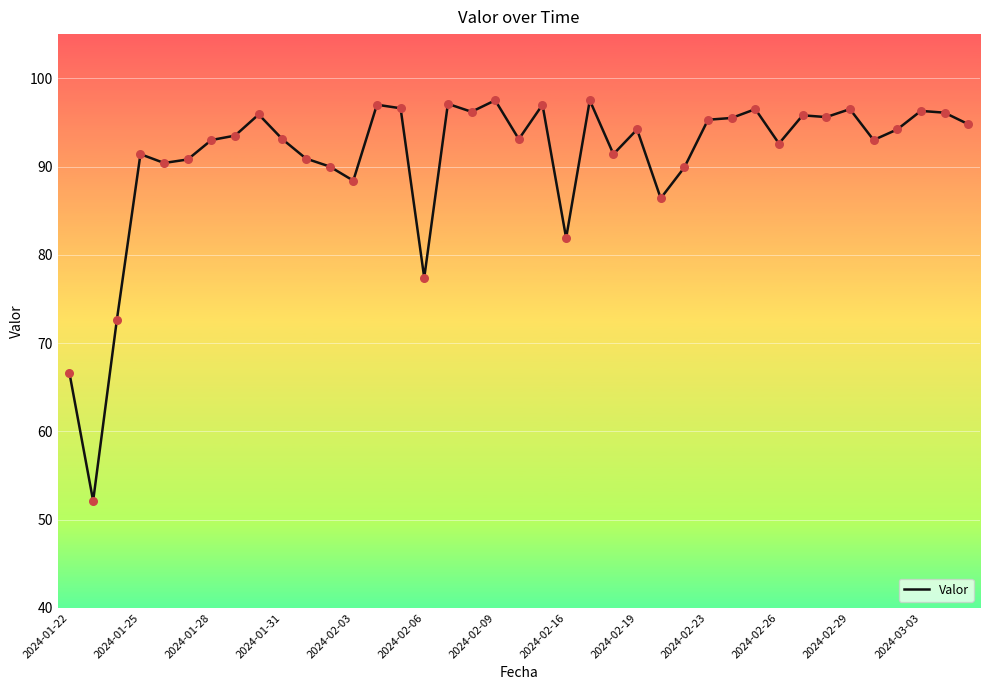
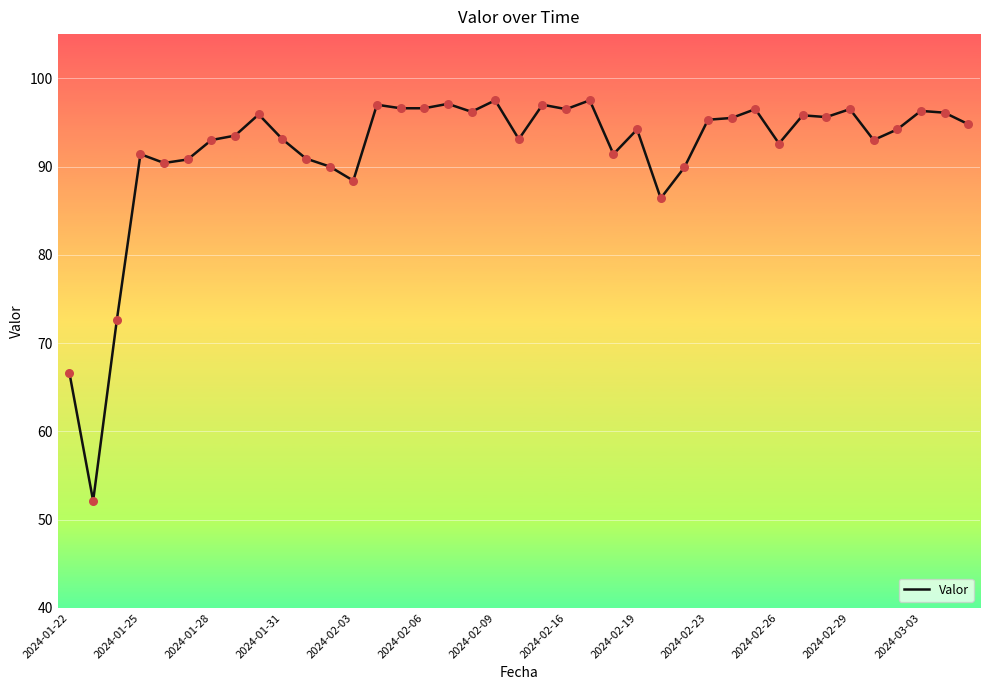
2024-02-06: 77 -> 97
2024-02-16: 82 -> 97
